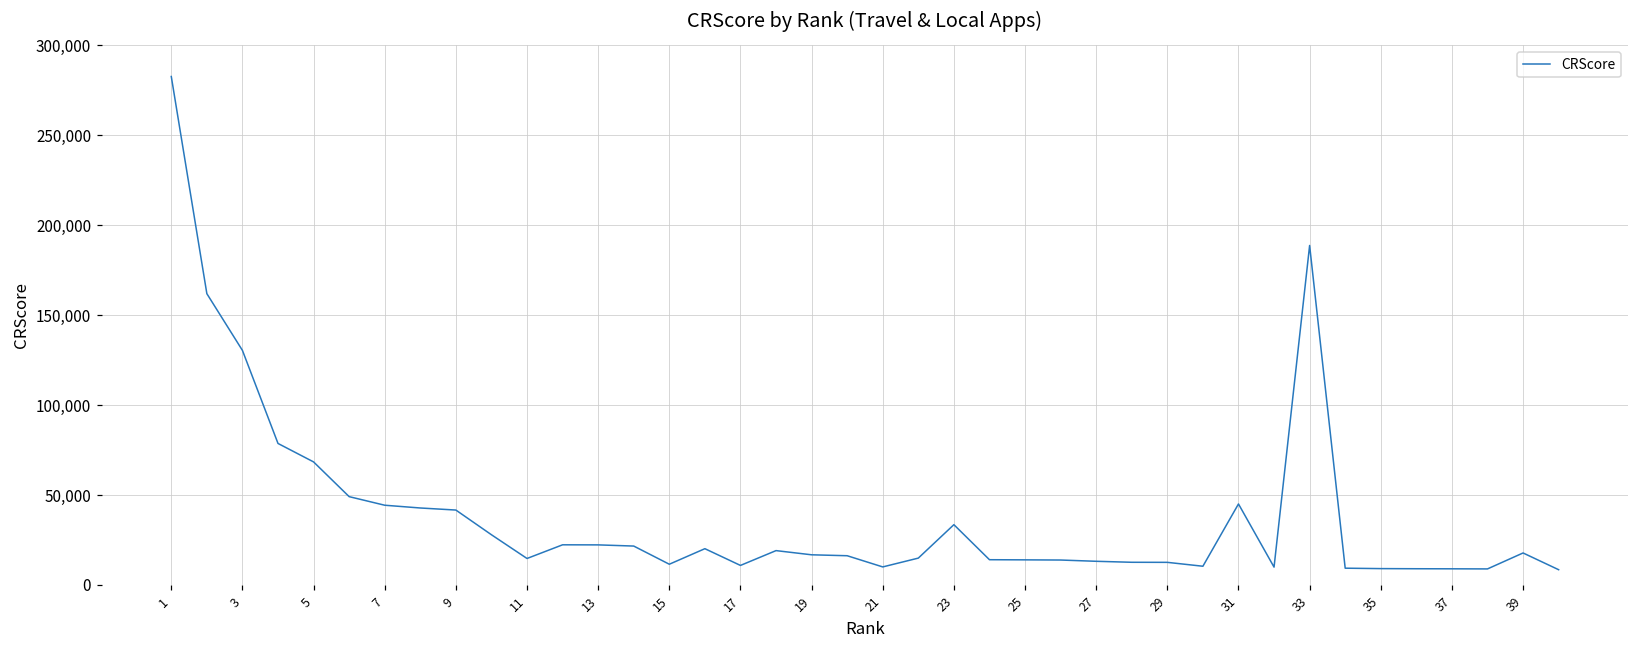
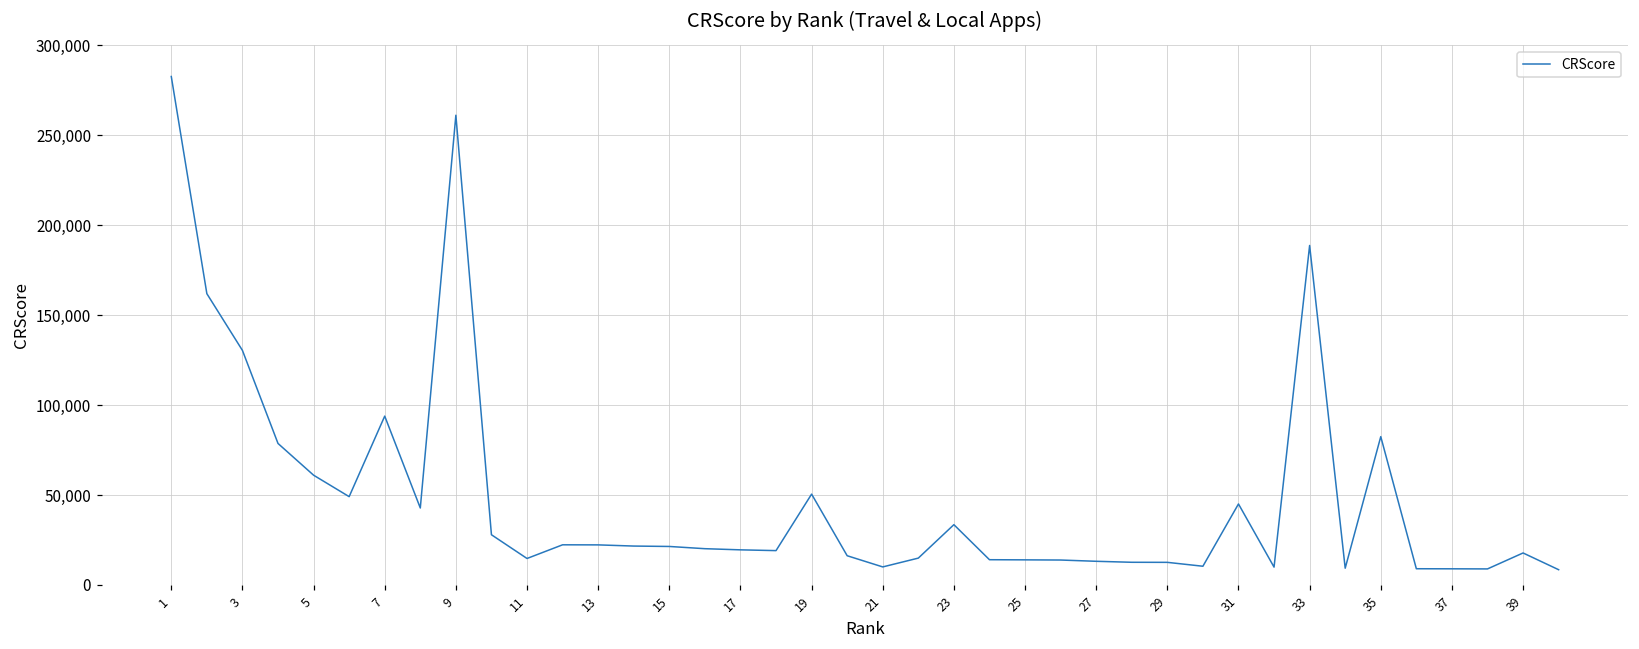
5: 68,000 -> 61,000
7: 44,000 -> 94,000
9: 42,000 -> 261,000
15: 12,000 -> 21,000
17: 11,000 -> 20,000
19: 17,000 -> 51,000
35: 9,000 -> 82,000
